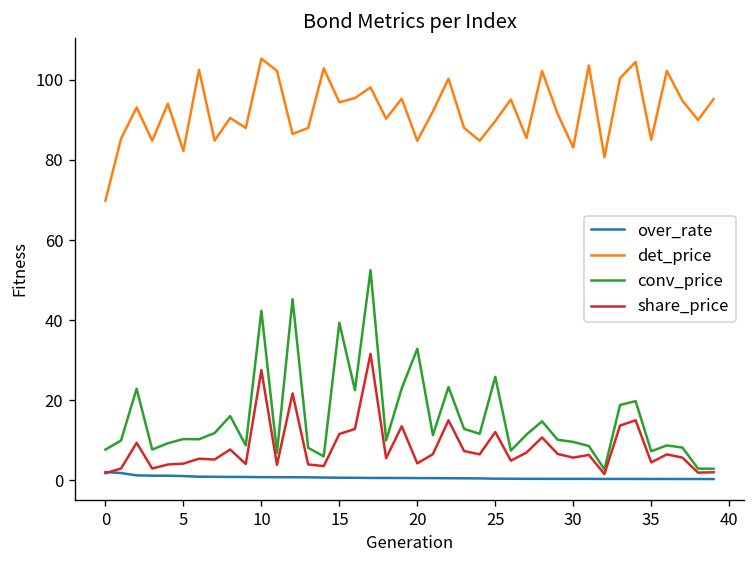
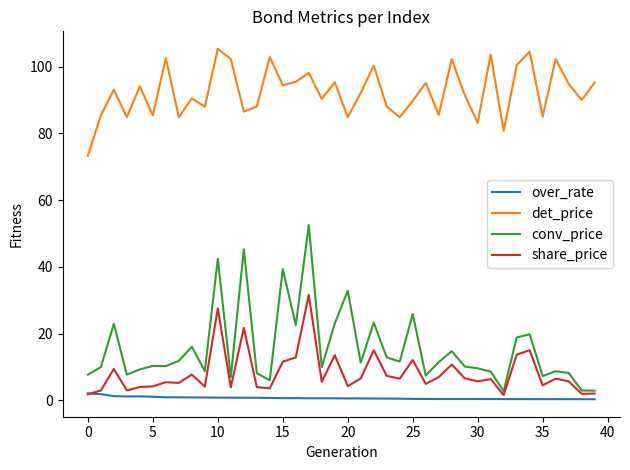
det_price, 0: 70 -> 73
det_price, 5: 82 -> 85
